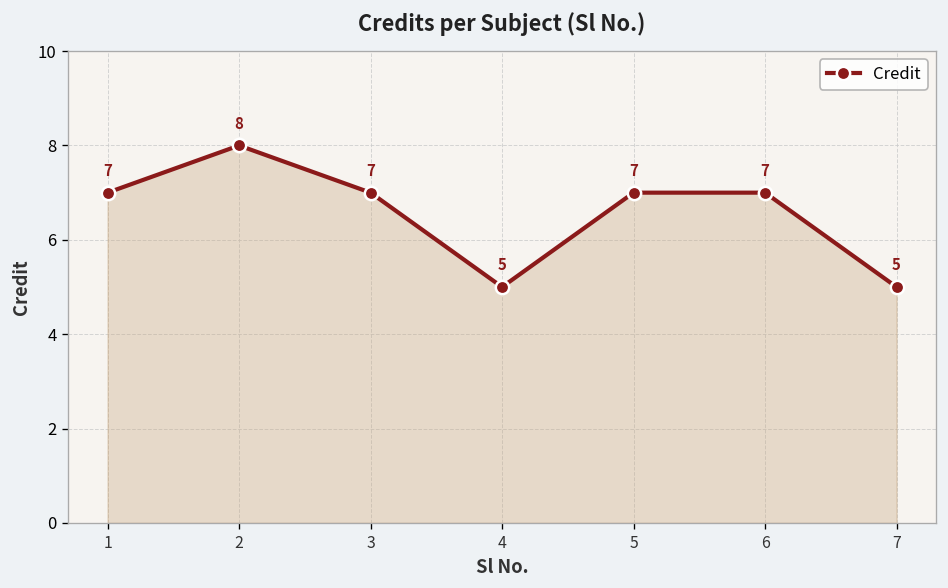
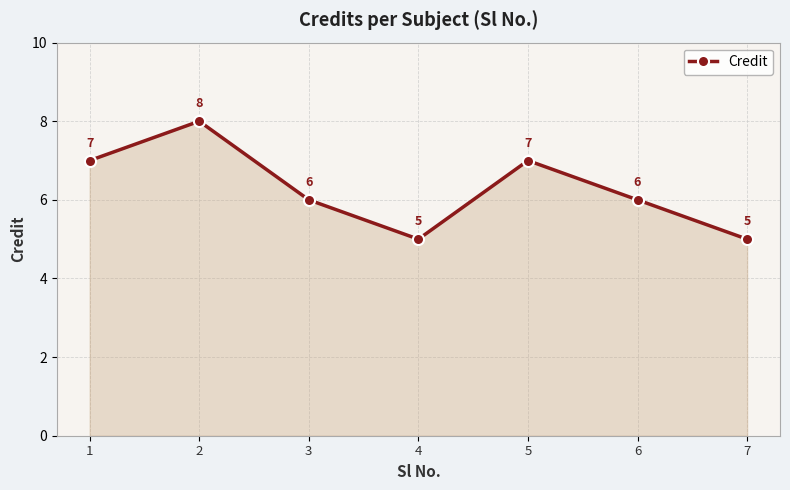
3: 7 -> 6
6: 7 -> 6
